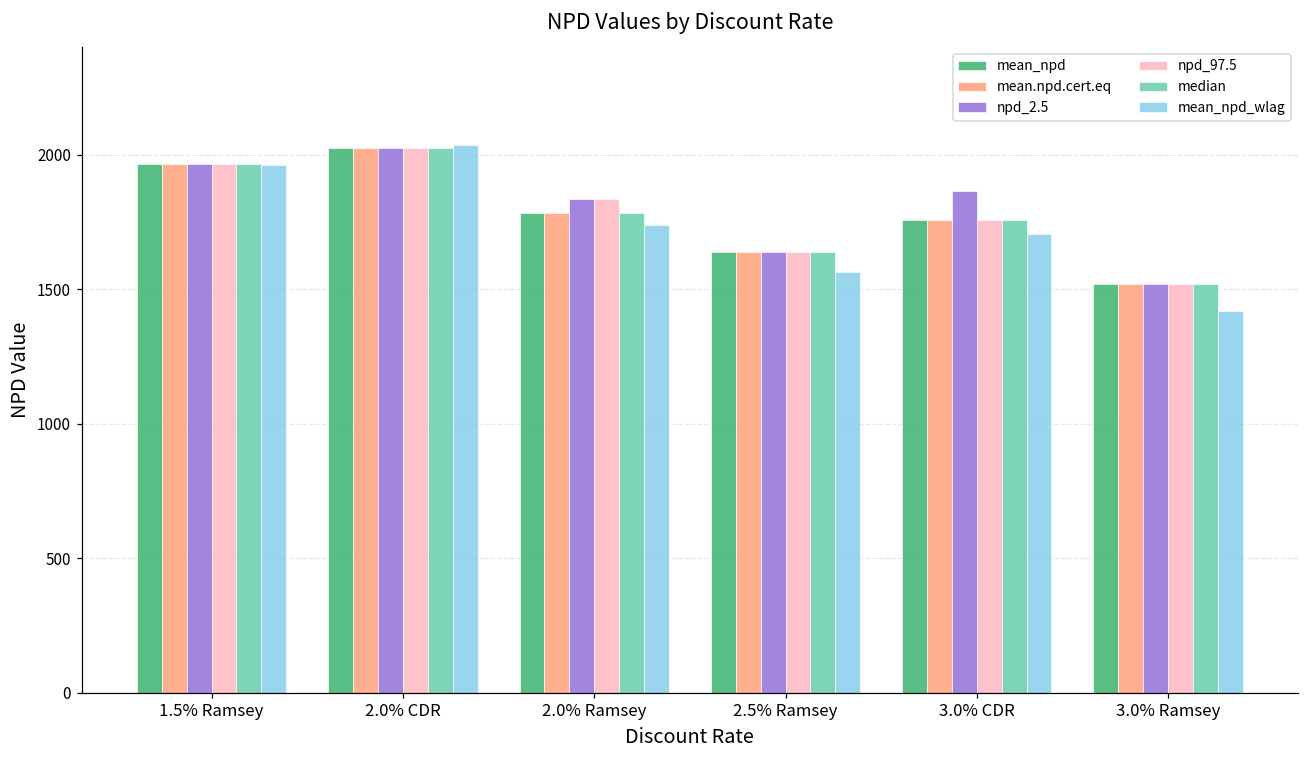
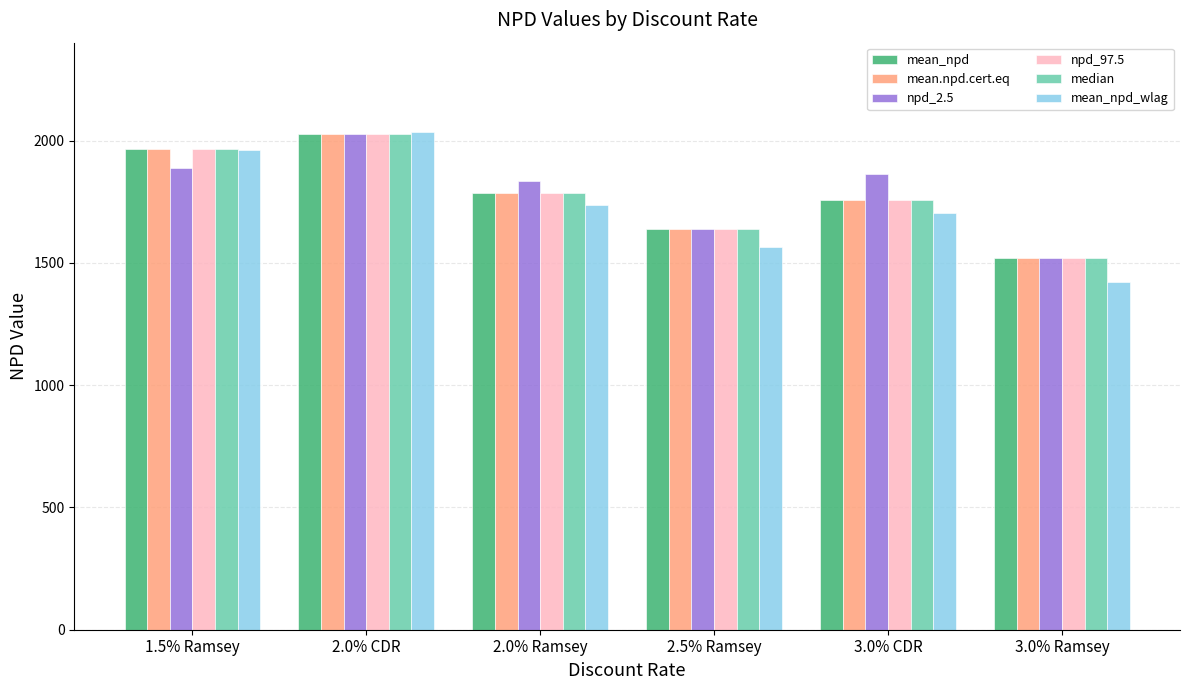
npd_2.5, 1.5% Ramsey: 1960 -> 1890
npd_97.5, 2.0% Ramsey: 1840 -> 1780
